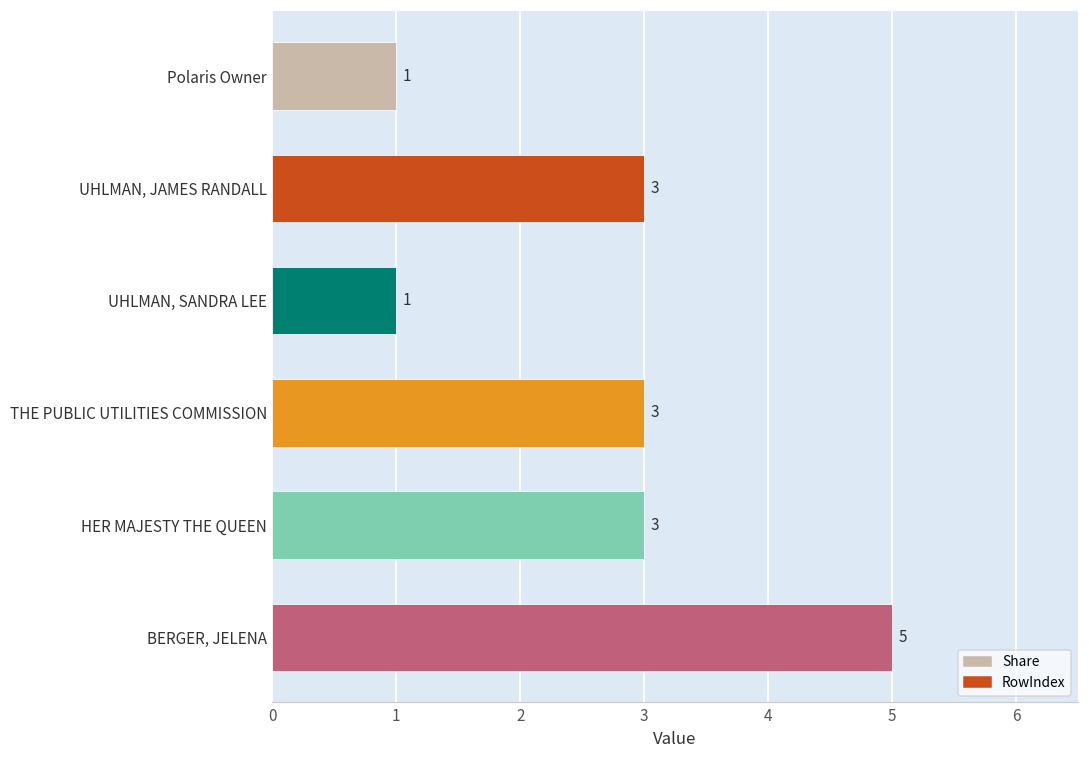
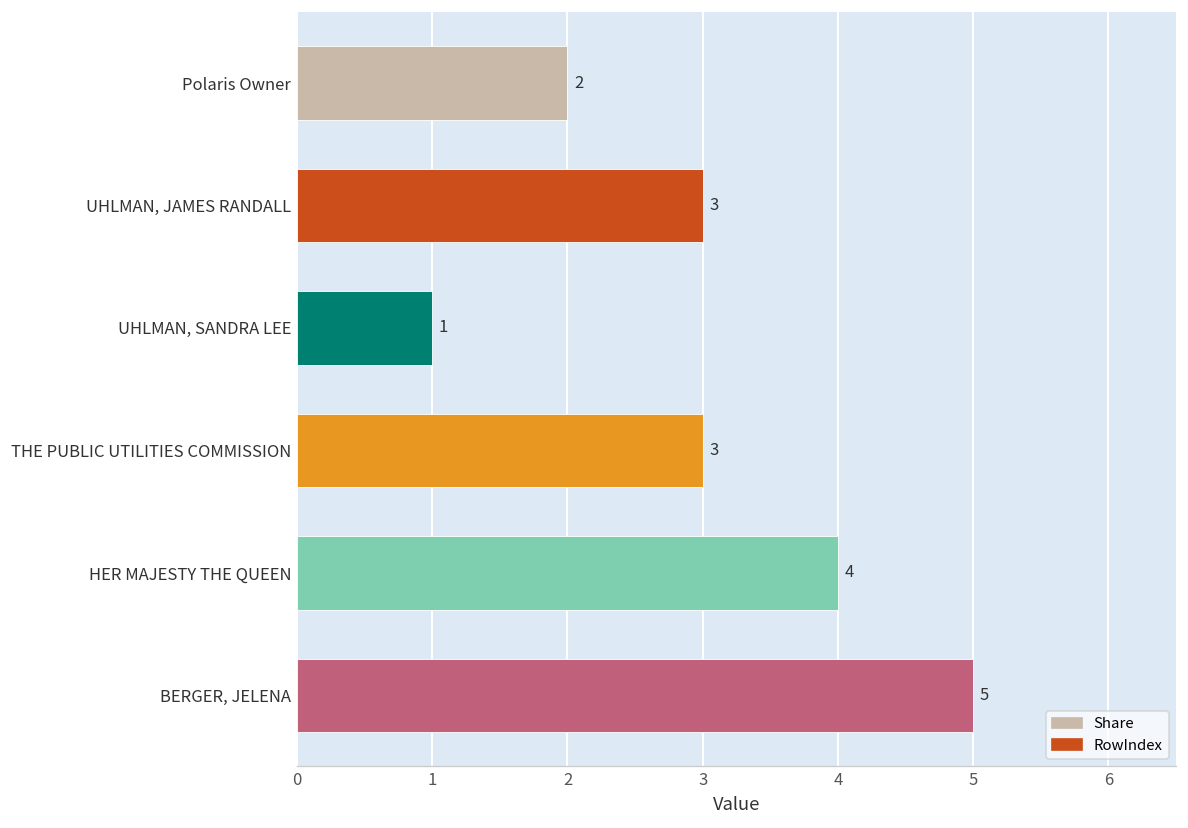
Polaris Owner: 1 -> 2
HER MAJESTY THE QUEEN: 3 -> 4
